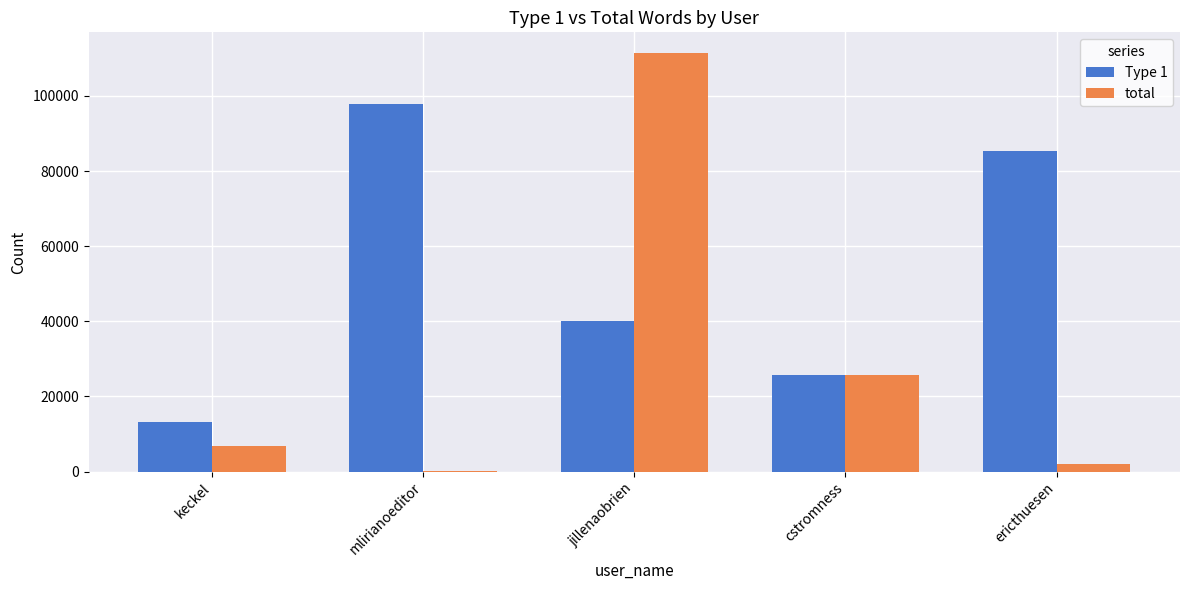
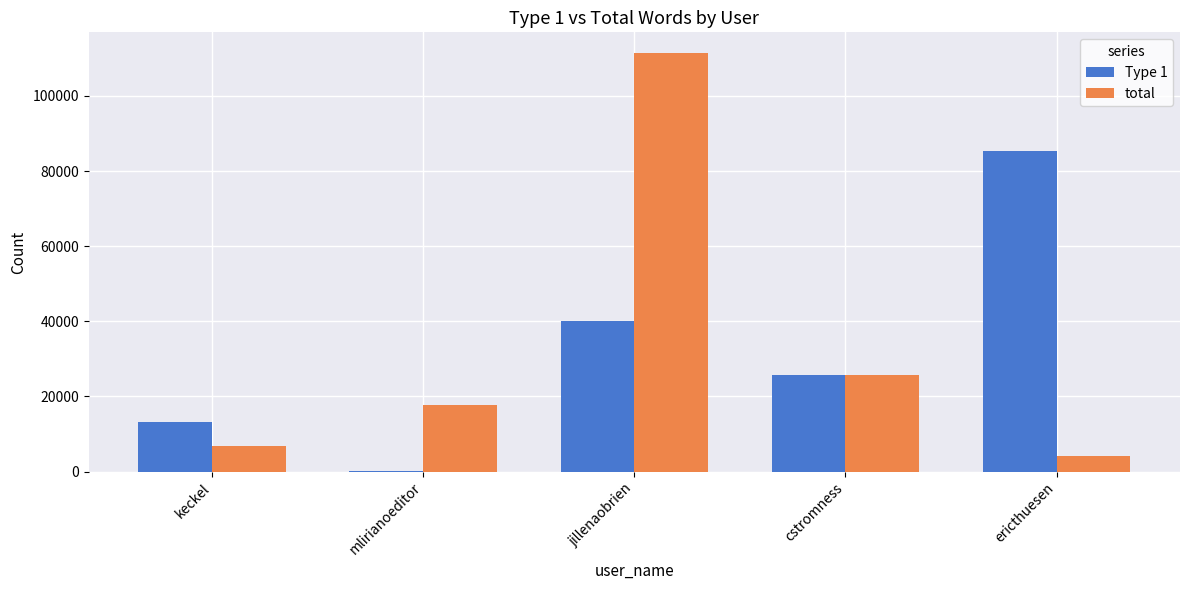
Type 1, mlirianoeditor: 98000 -> 0
total, mlirianoeditor: 0 -> 18000
total, ericthuesen: 2000 -> 4000
